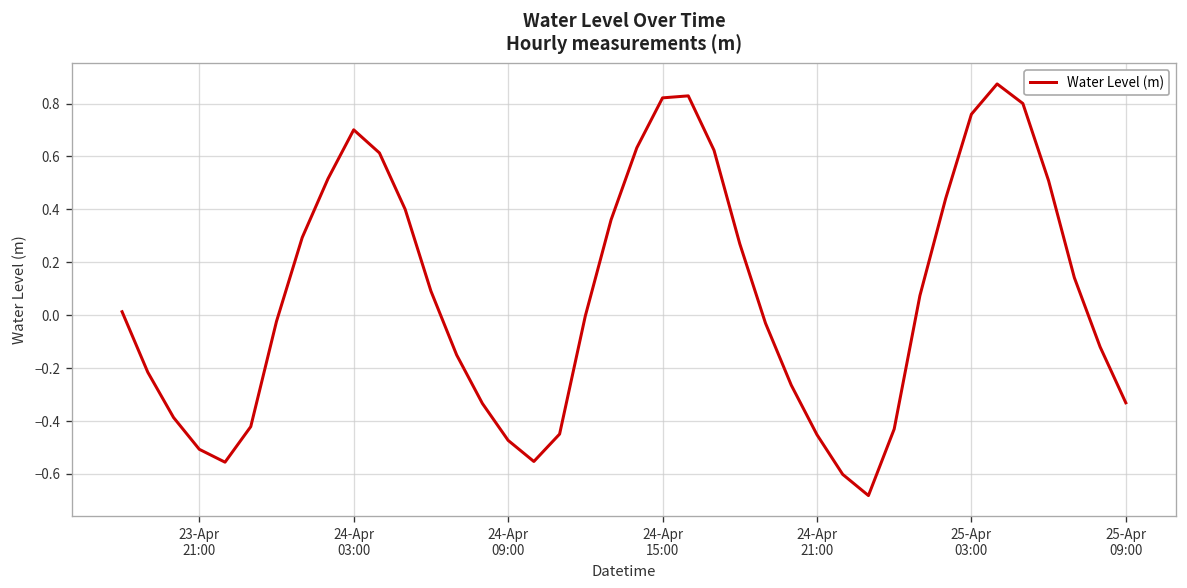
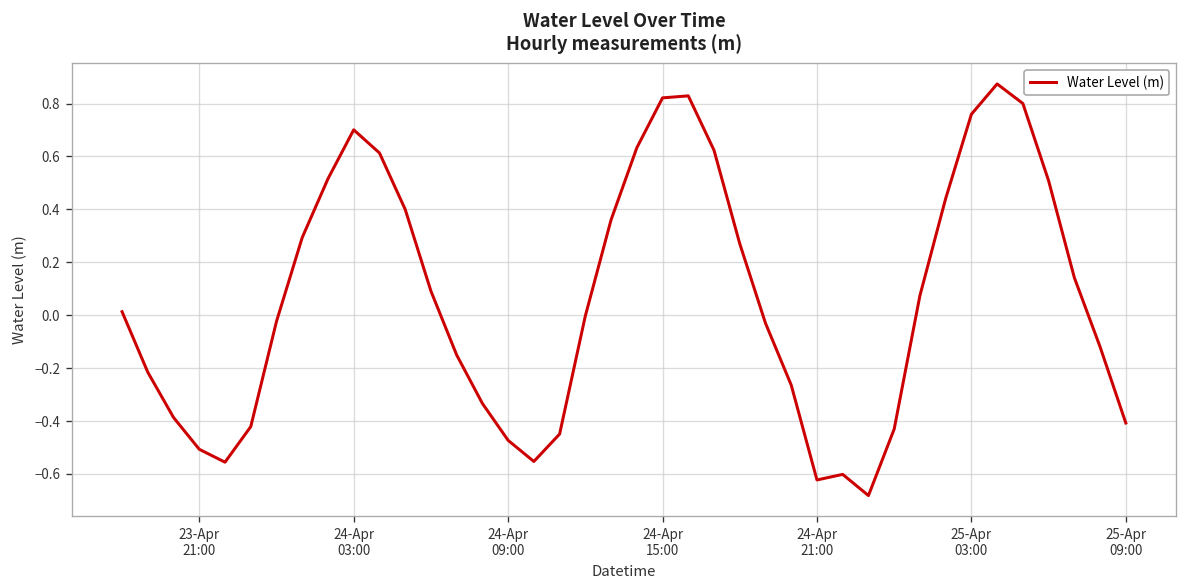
24-Apr 21:00: -0.45 -> -0.62
25-Apr 09:00: -0.33 -> -0.41
